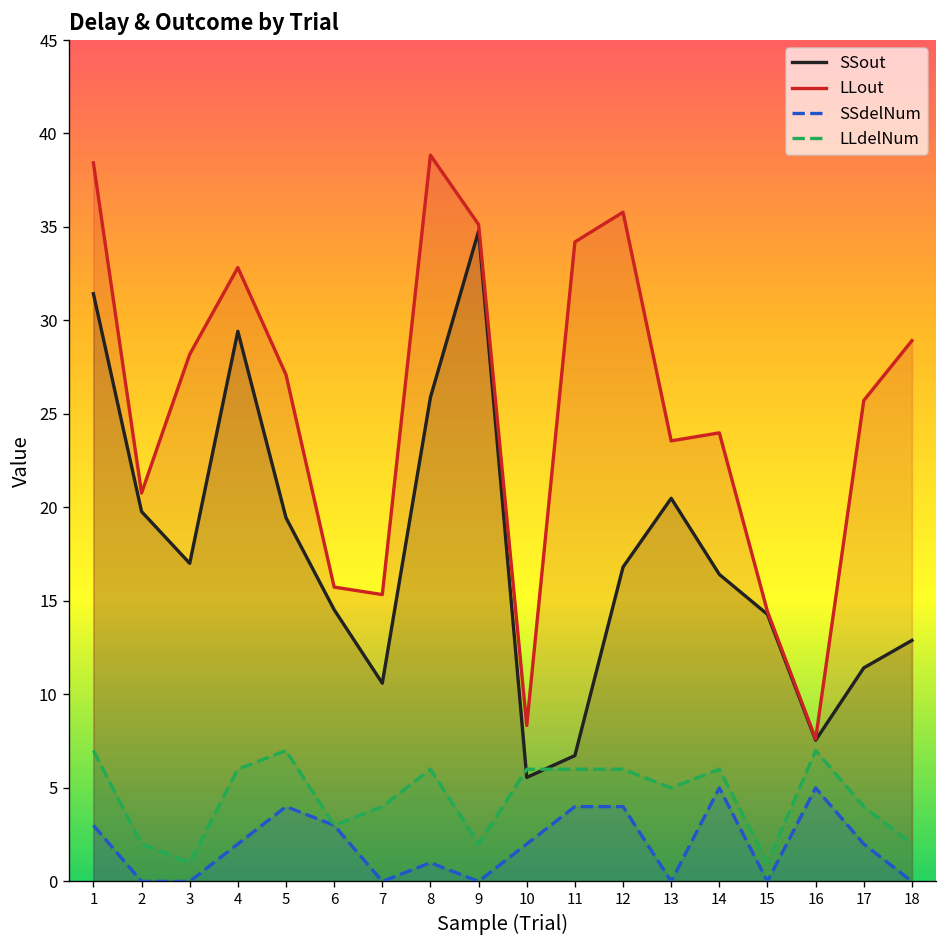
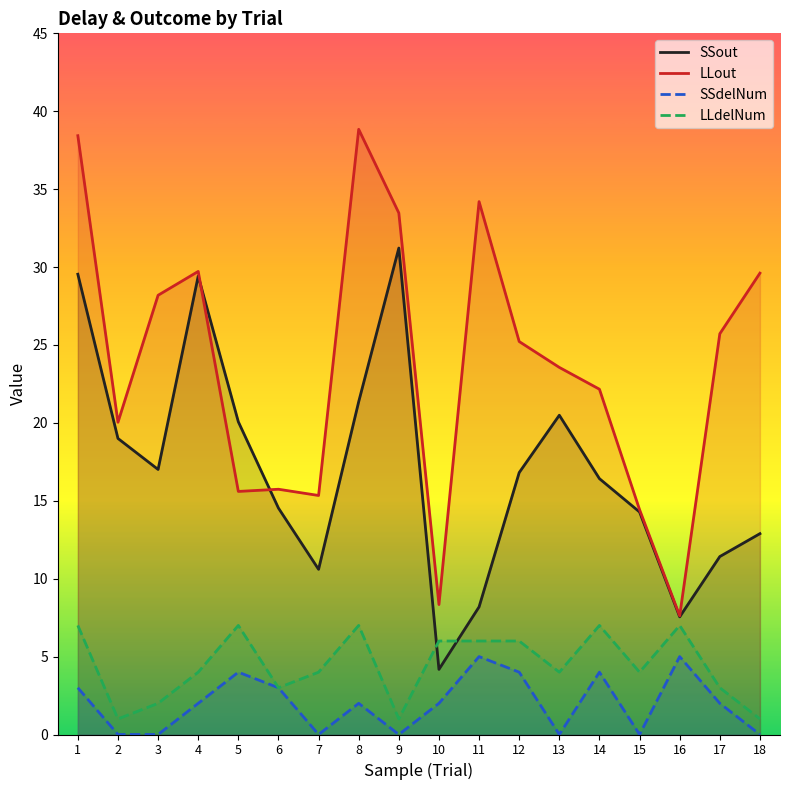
SSout, 1: 31.4 -> 29.5
SSout, 2: 19.8 -> 19.0
LLout, 2: 20.8 -> 20.0
LLdelNum, 2: 2 -> 1
LLdelNum, 3: 1 -> 2
LLout, 4: 32.8 -> 29.7
LLdelNum, 4: 6 -> 4
SSout, 5: 19.5 -> 20.1
LLout, 5: 27.1 -> 15.6
SSout, 8: 25.9 -> 21.4
SSdelNum, 8: 1 -> 2
LLdelNum, 8: 6 -> 7
SSout, 9: 34.8 -> 31.2
LLout, 9: 35.1 -> 33.5
LLdelNum, 9: 2 -> 1
SSout, 10: 5.6 -> 4.2
SSout, 11: 6.7 -> 8.2
SSdelNum, 11: 4 -> 5
LLout, 12: 35.8 -> 25.2
LLdelNum, 13: 5 -> 4
LLout, 14: 24.0 -> 22.2
SSdelNum, 14: 5 -> 4
LLdelNum, 14: 6 -> 7
LLdelNum, 15: 1 -> 4
LLdelNum, 17: 4 -> 3
LLout, 18: 28.9 -> 29.6
LLdelNum, 18: 2 -> 1
